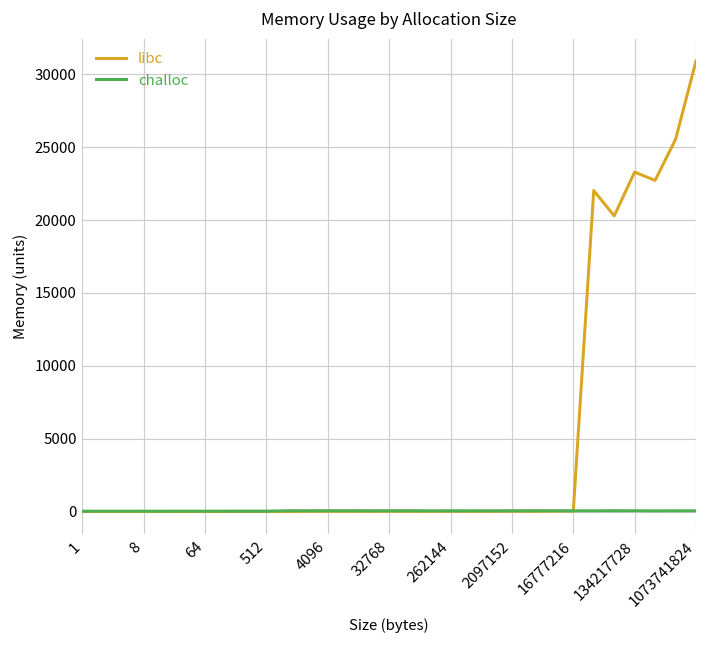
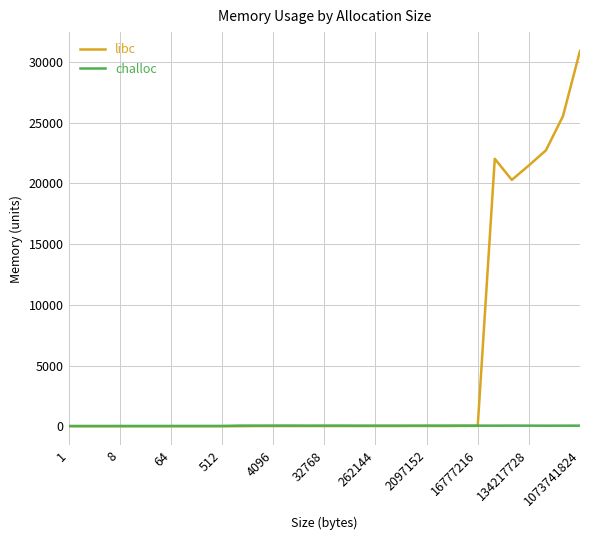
libc, 134217728: 23300 -> 21500
